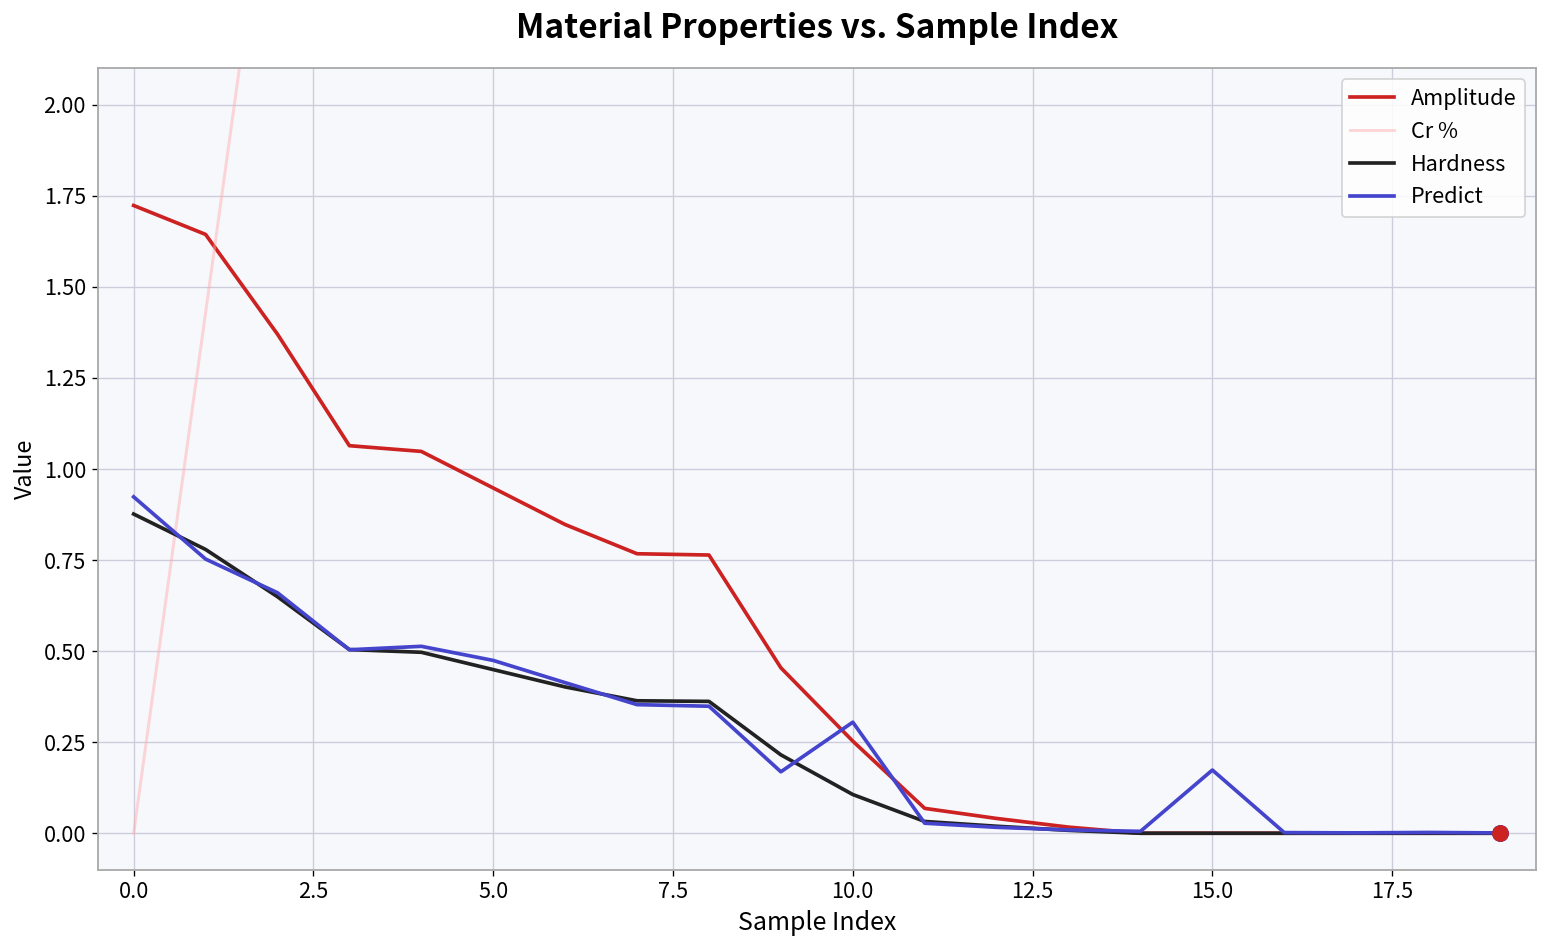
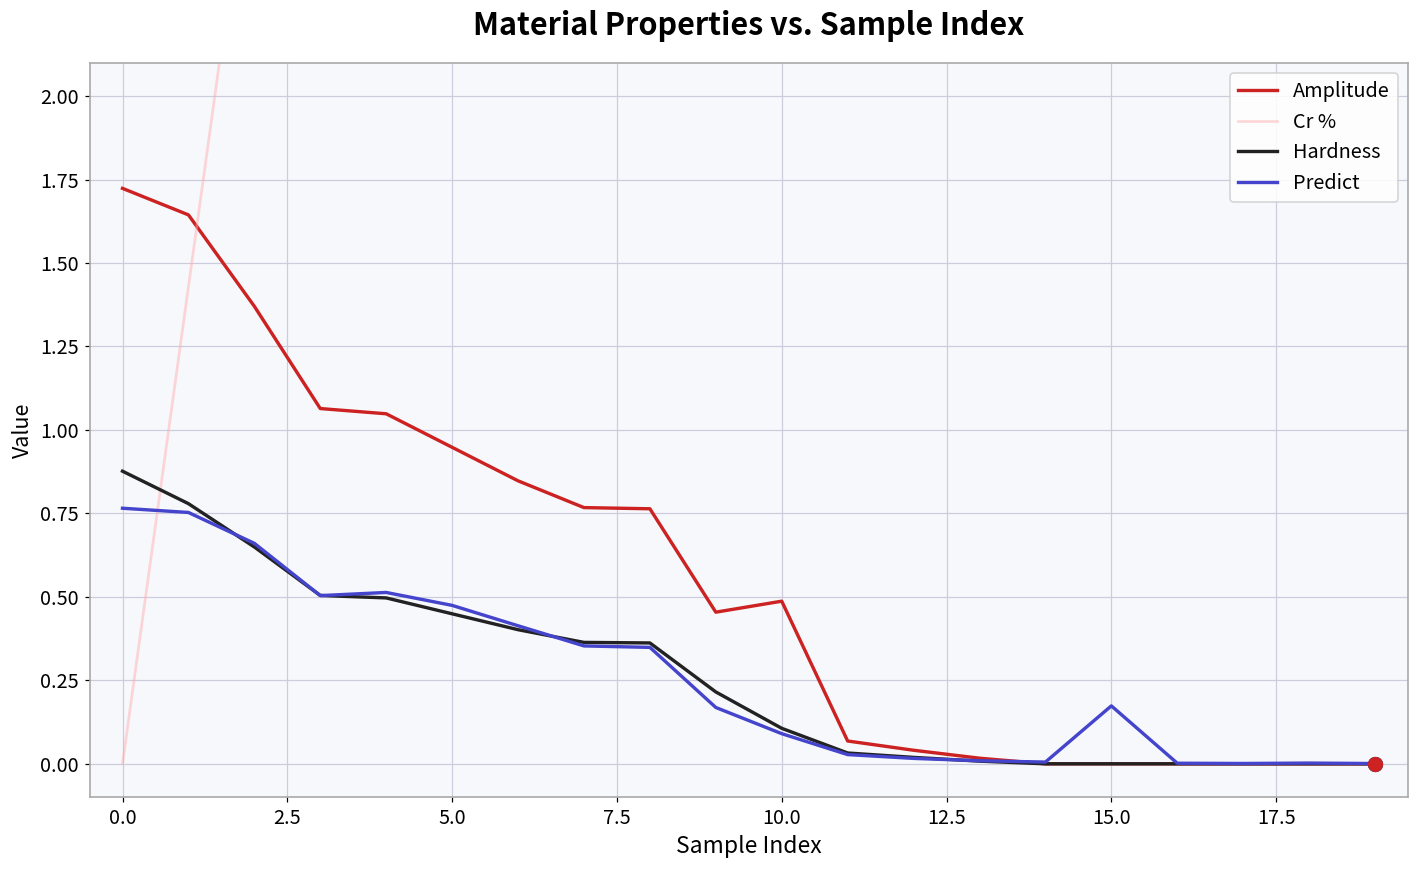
Predict, 0.0: 0.92 -> 0.77
Amplitude, 10.0: 0.25 -> 0.49
Predict, 10.0: 0.30 -> 0.09
